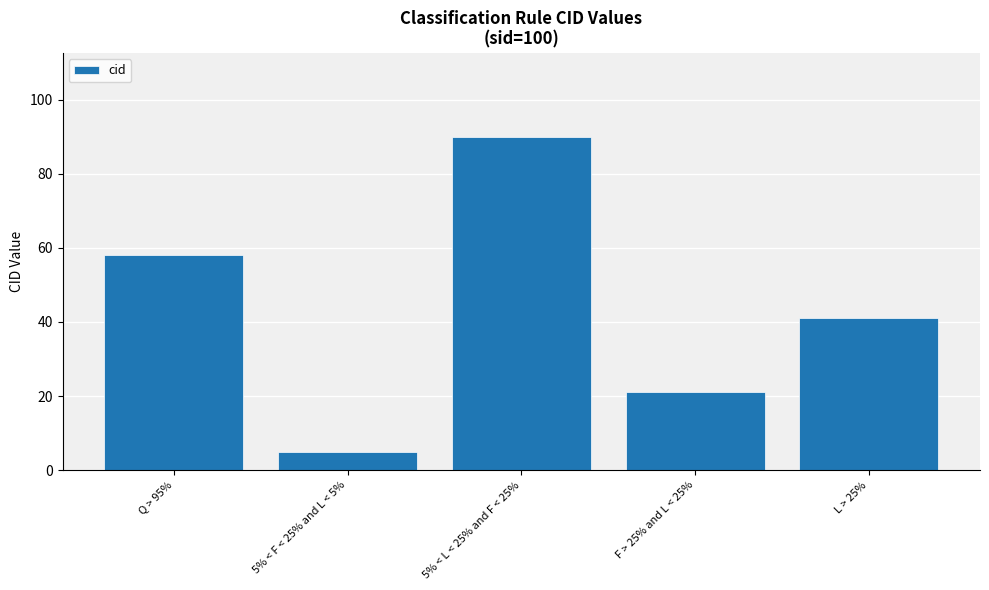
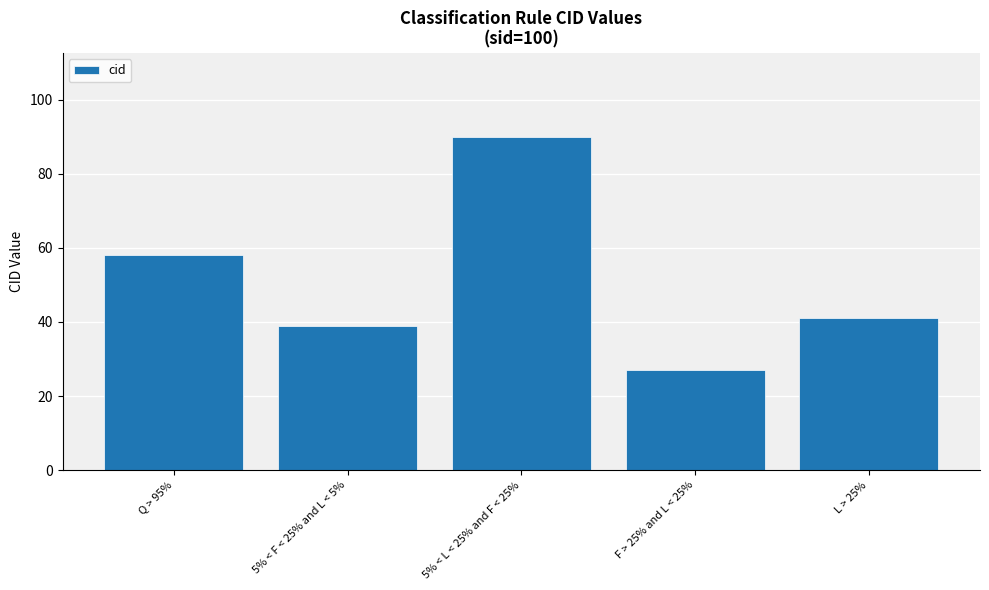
5% < F < 25% and L < 5%: 5 -> 39
F > 25% and L < 25%: 21 -> 27
